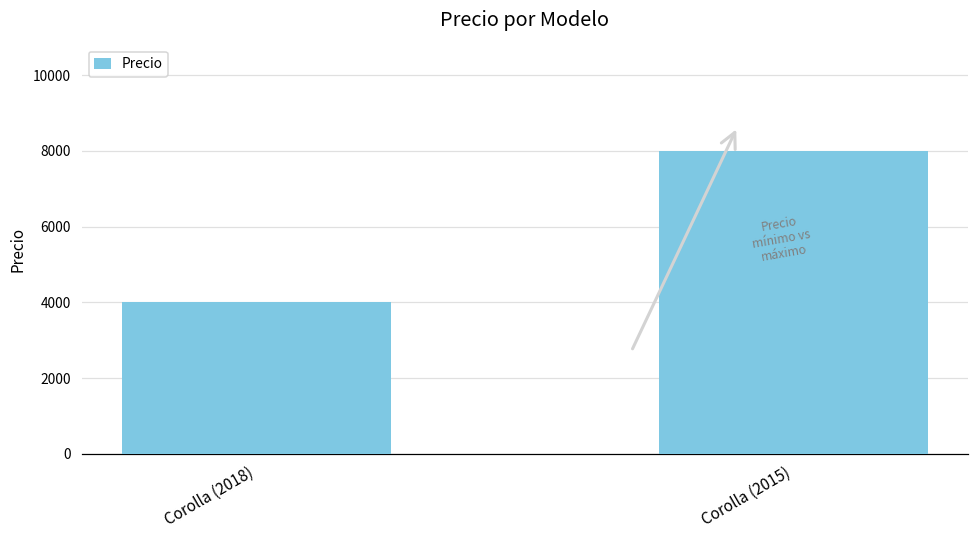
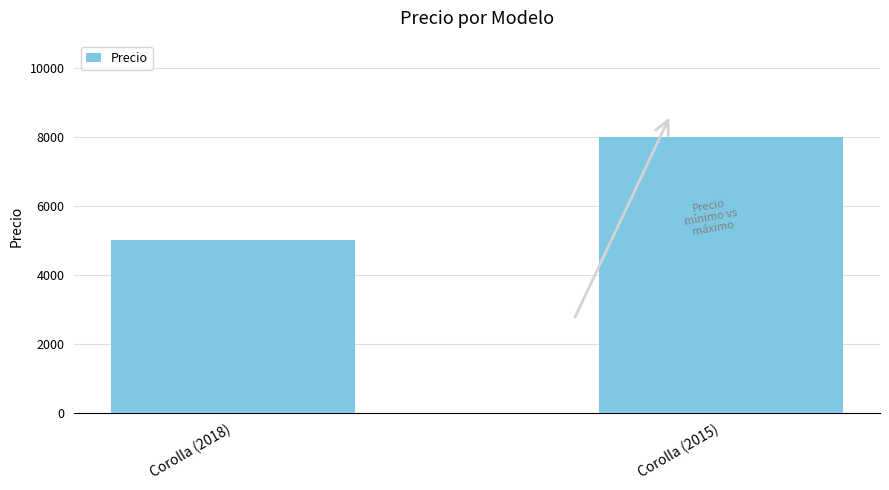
Corolla (2018): 4000 -> 5000
